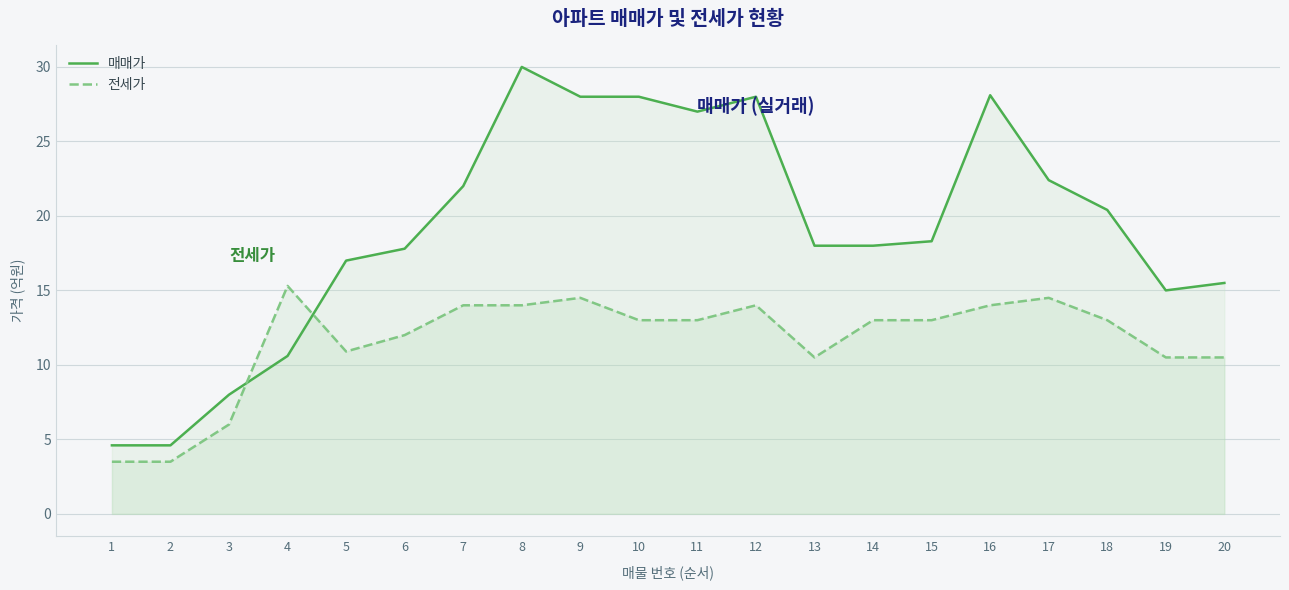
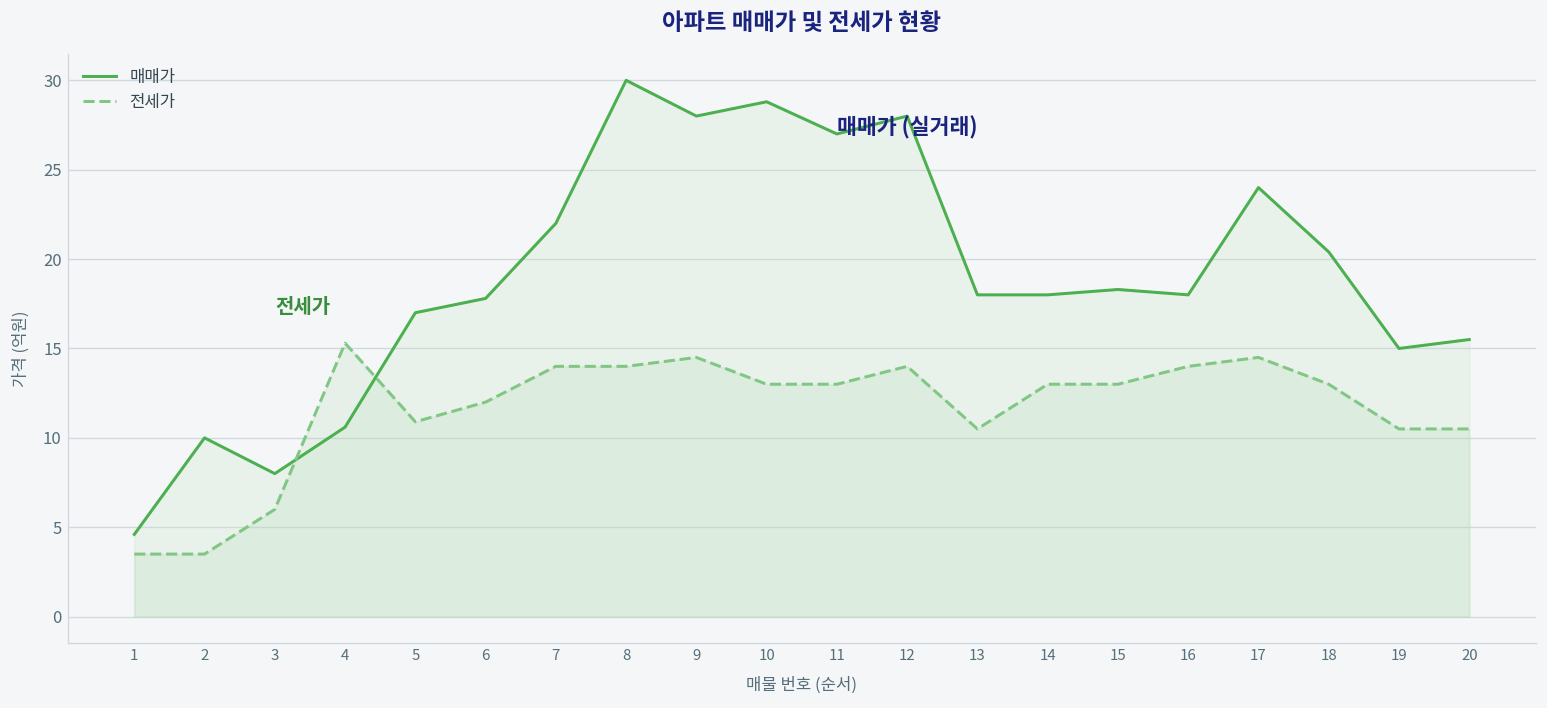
매매가, 2: 4.6 -> 10.0
매매가, 10: 28.0 -> 28.8
매매가, 16: 28.1 -> 18.0
매매가, 17: 22.4 -> 24.0
